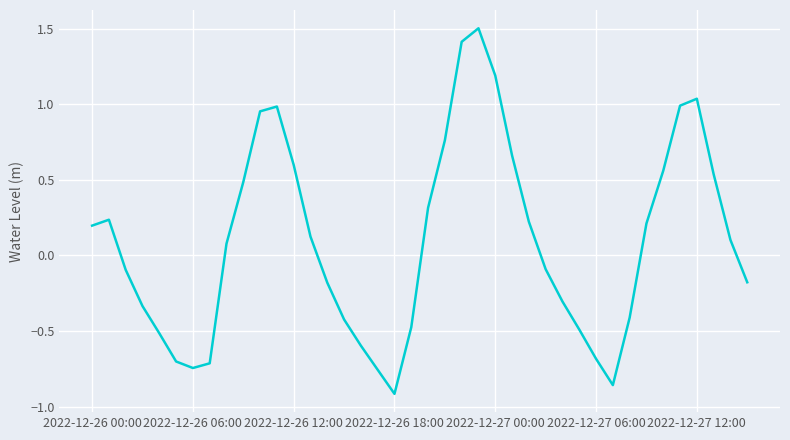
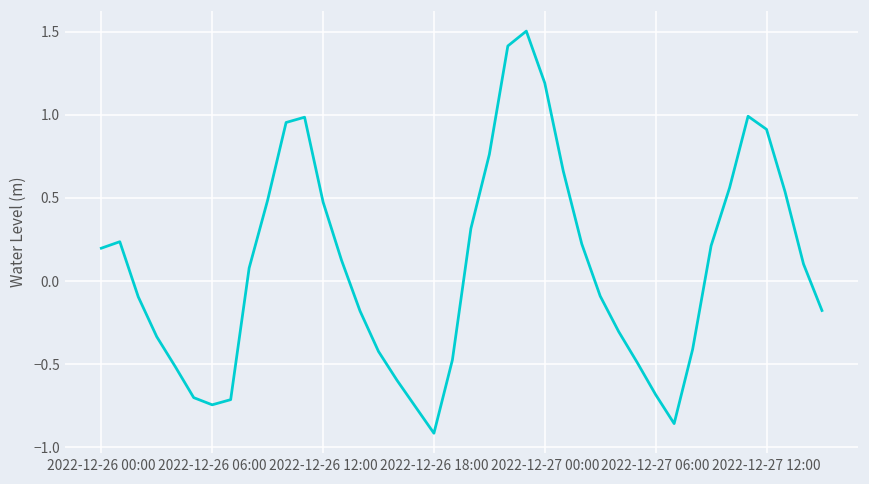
2022-12-26 12:00: 0.60 -> 0.48
2022-12-27 12:00: 1.04 -> 0.91
